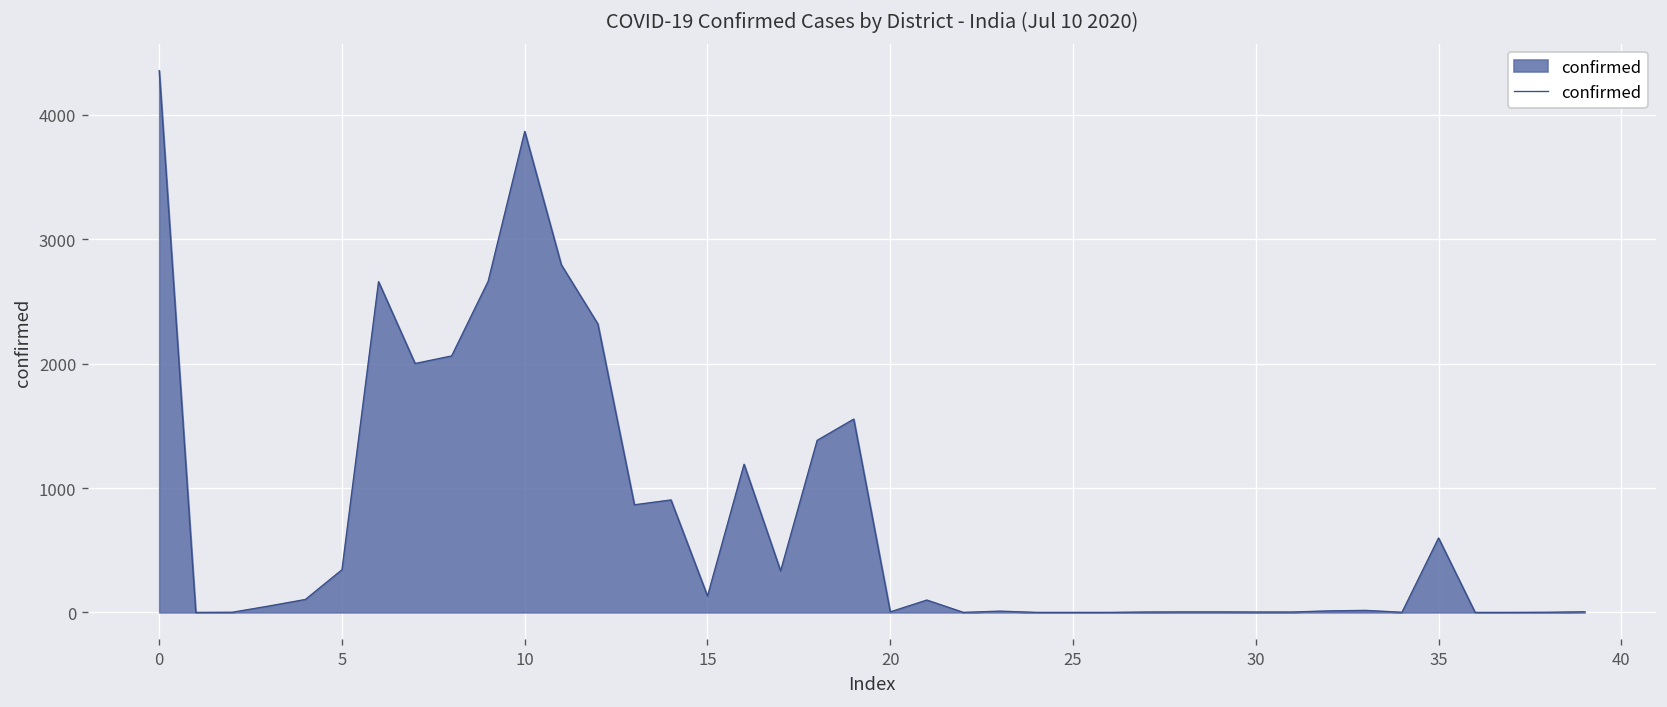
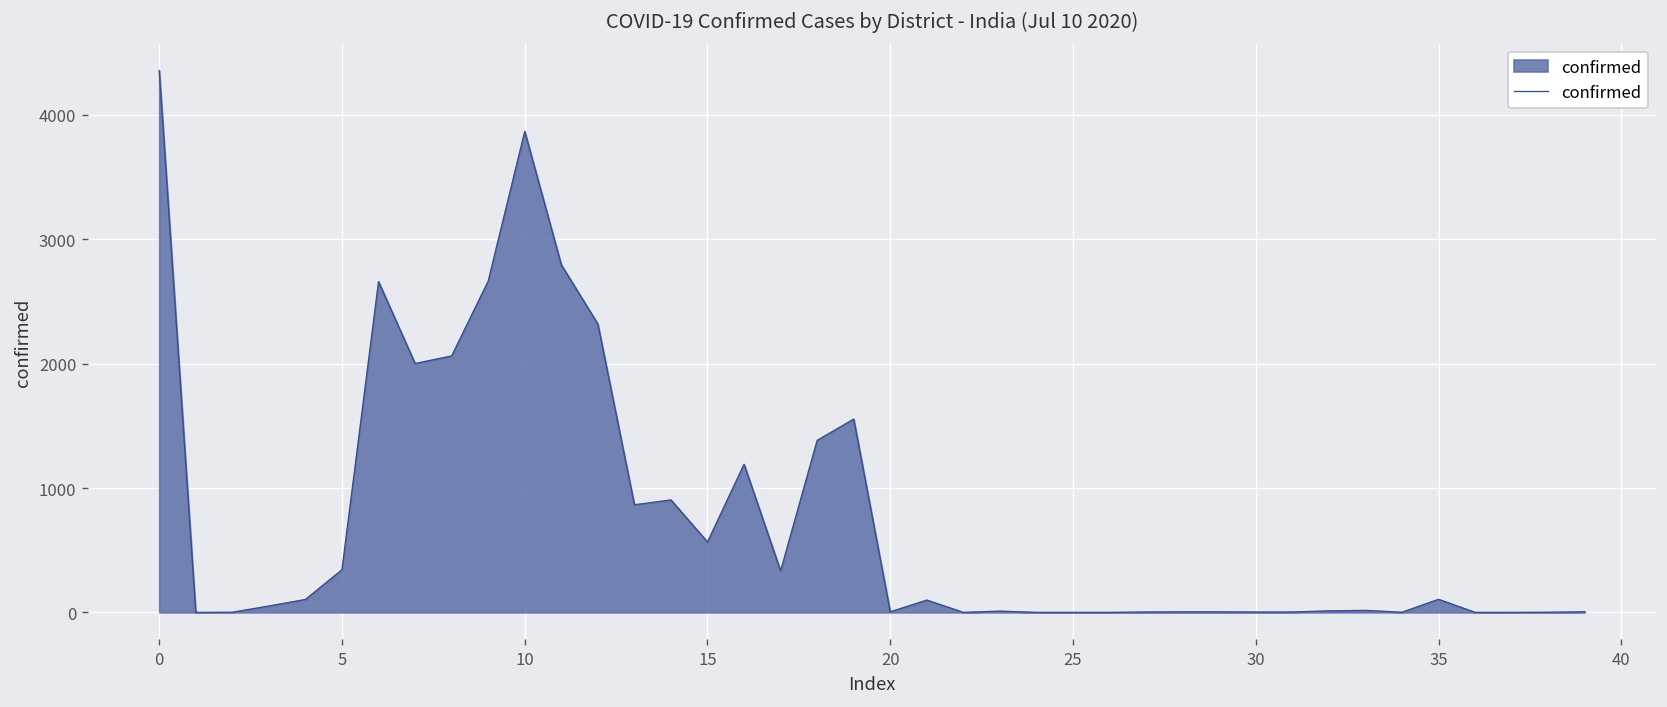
15: 130 -> 570
35: 600 -> 110
